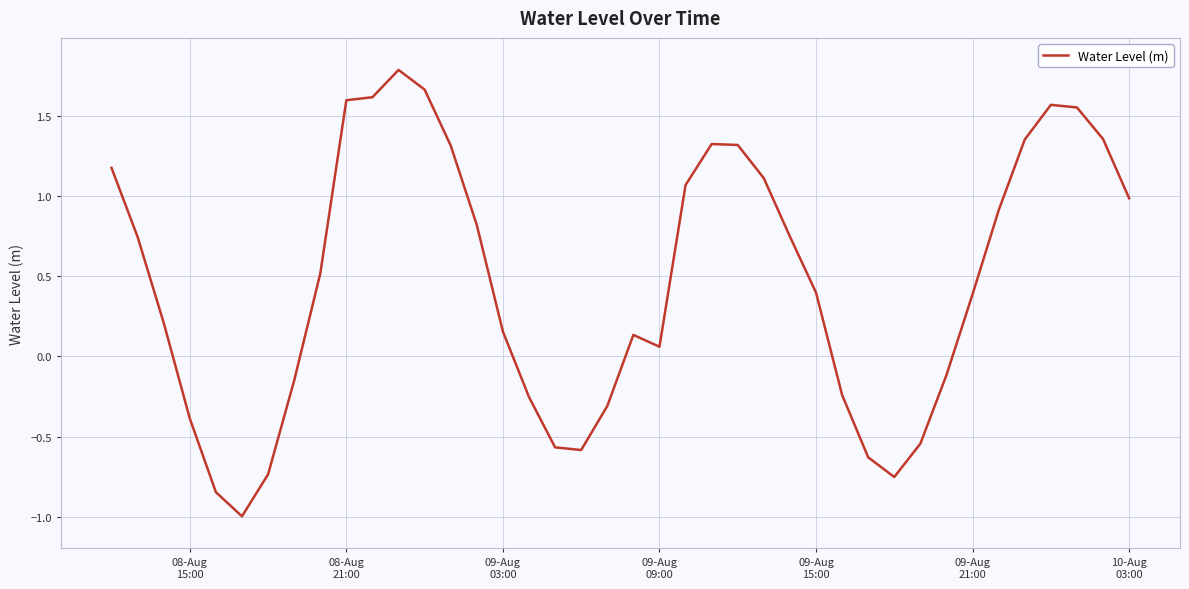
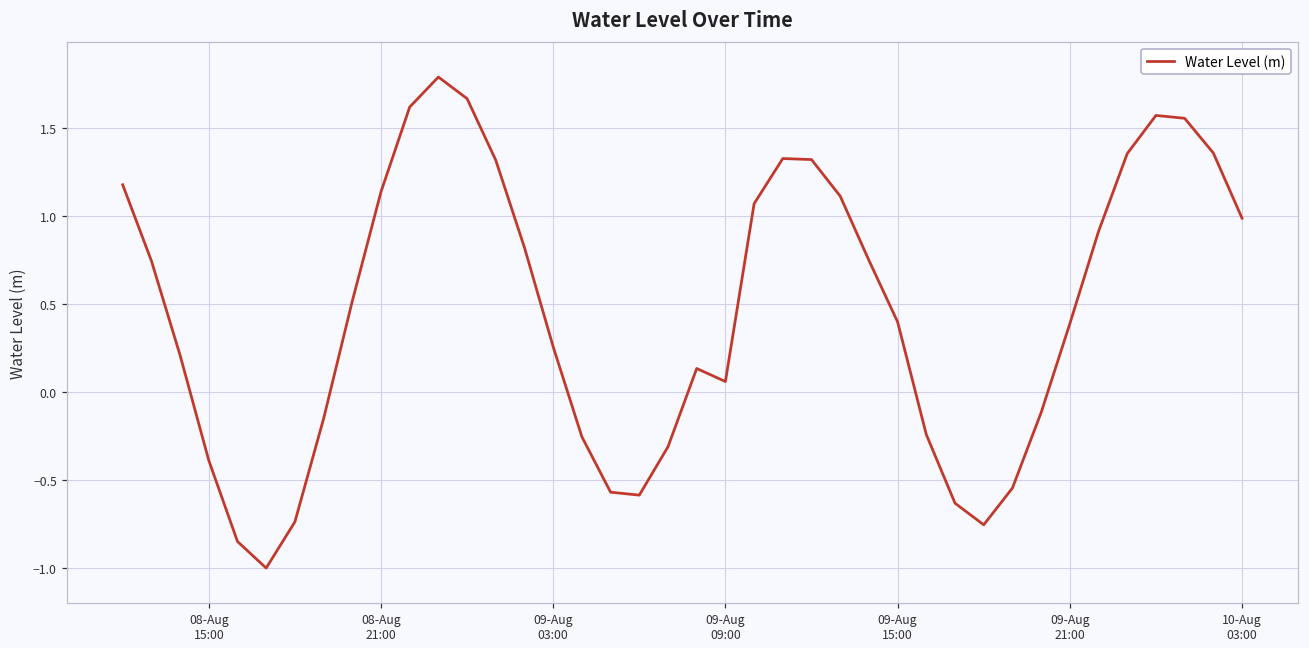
08-Aug 21:00: 1.60 -> 1.14
09-Aug 03:00: 0.15 -> 0.26
